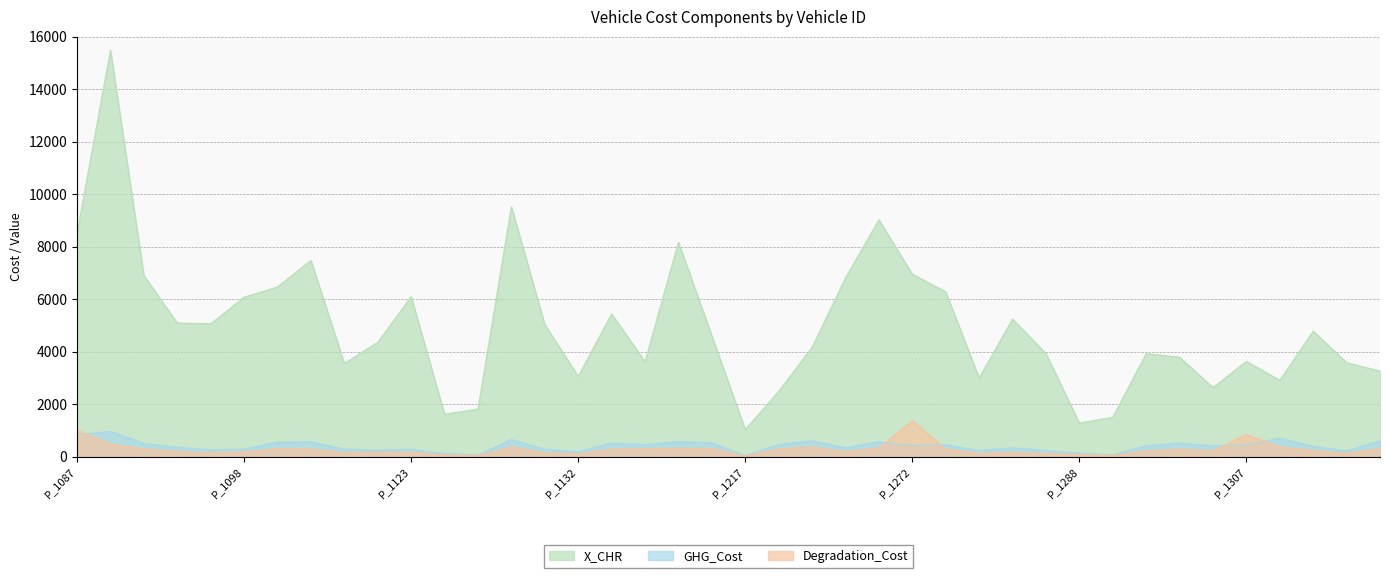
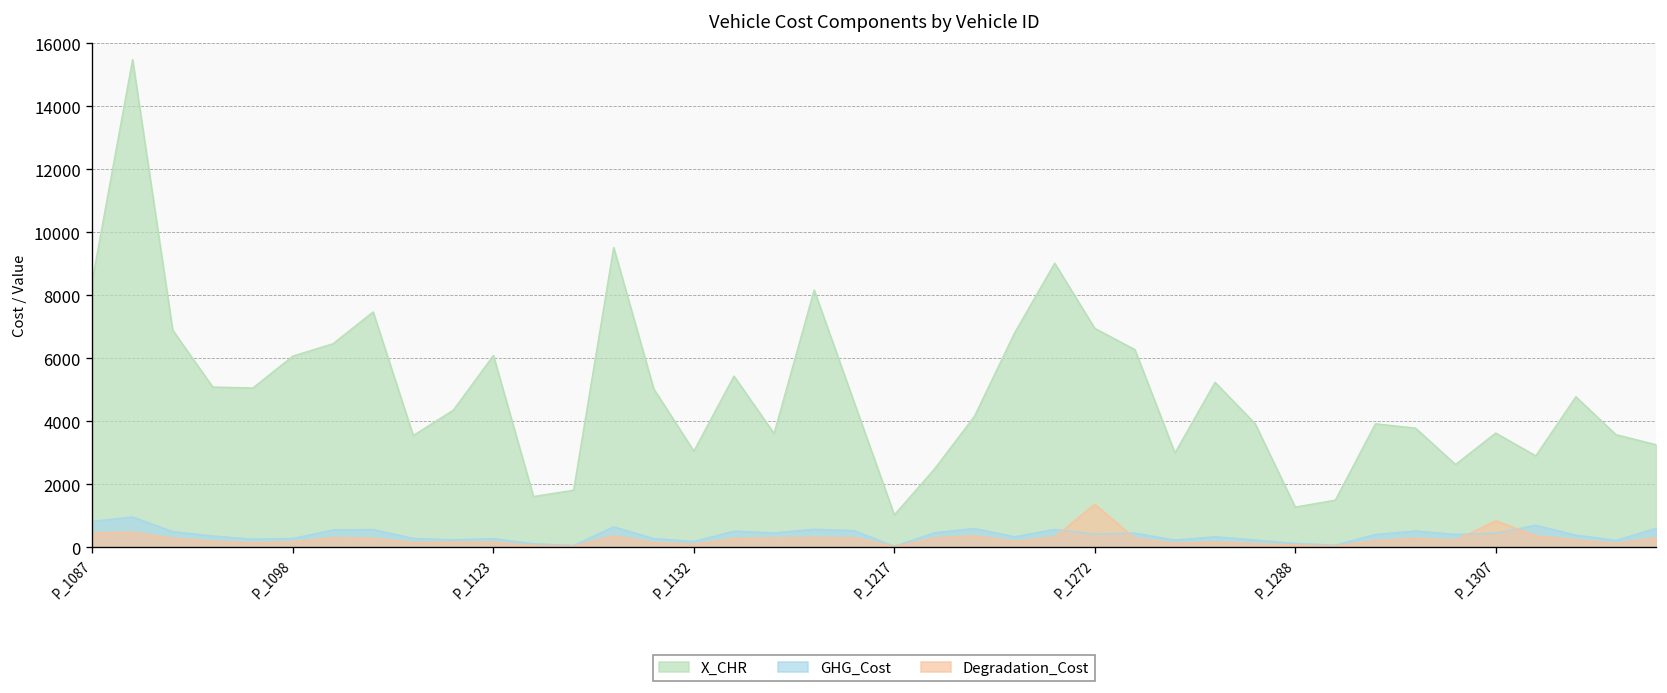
Degradation_Cost, P_1087: 1000 -> 500
